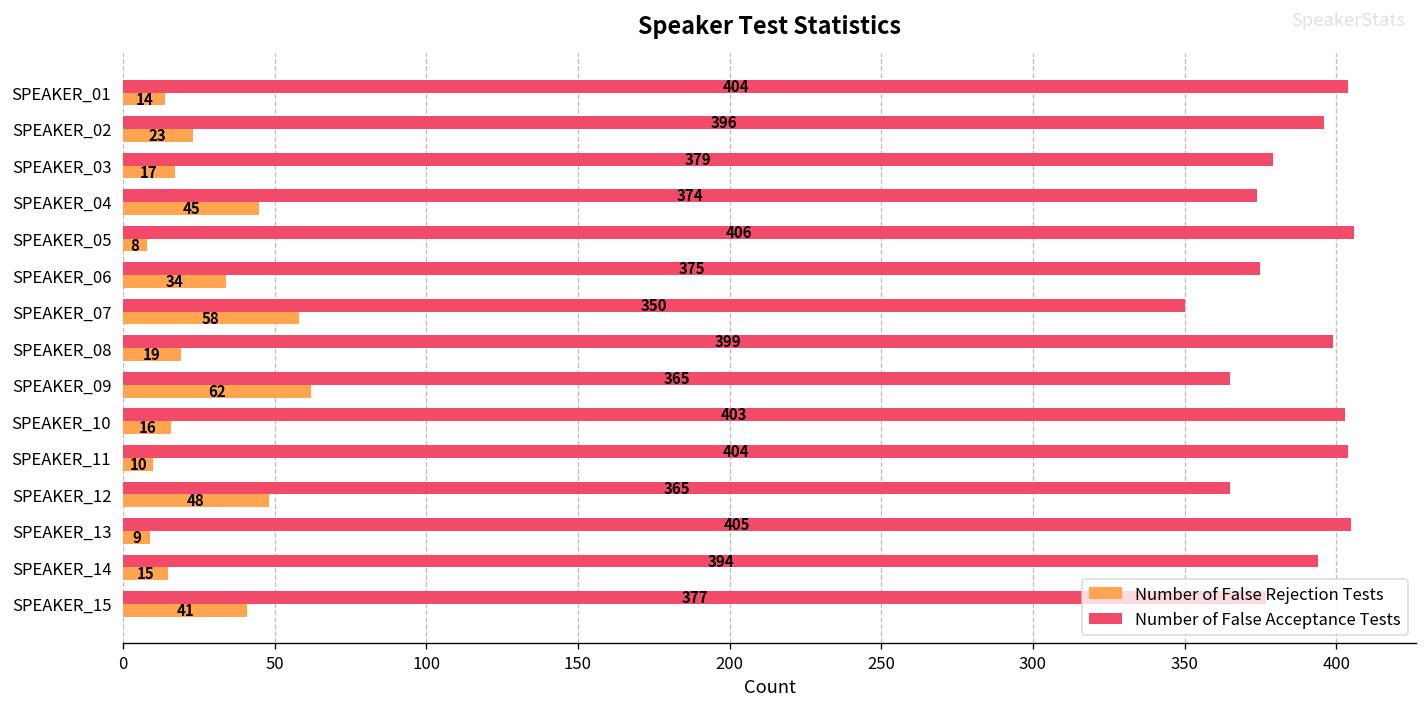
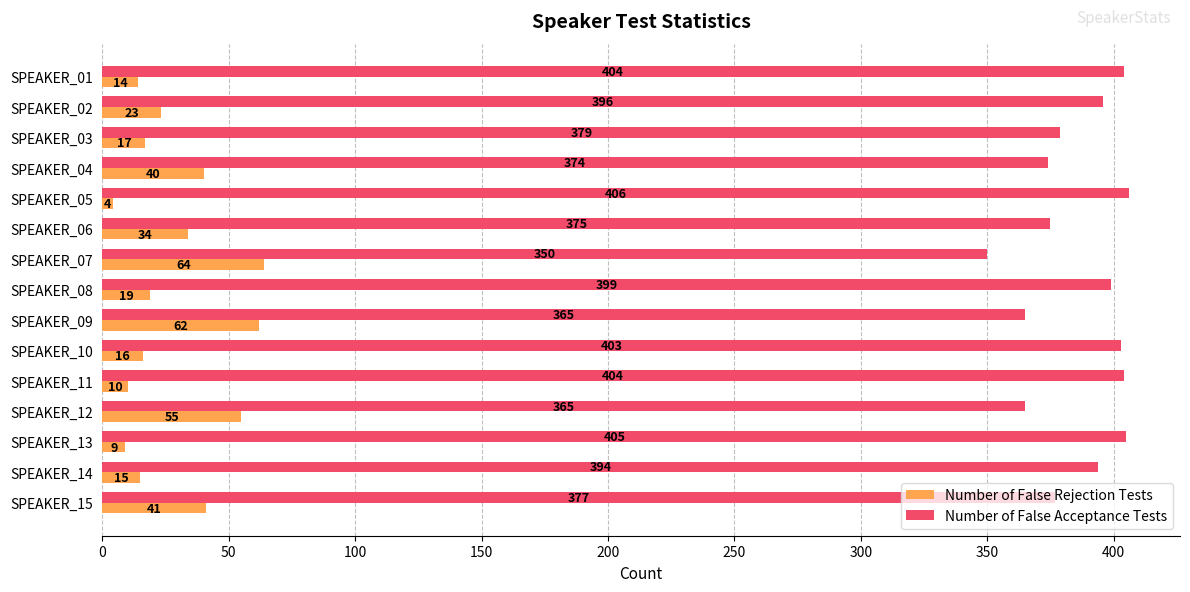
Number of False Rejection Tests, SPEAKER_04: 45 -> 40
Number of False Rejection Tests, SPEAKER_05: 8 -> 4
Number of False Rejection Tests, SPEAKER_07: 58 -> 64
Number of False Rejection Tests, SPEAKER_12: 48 -> 55
